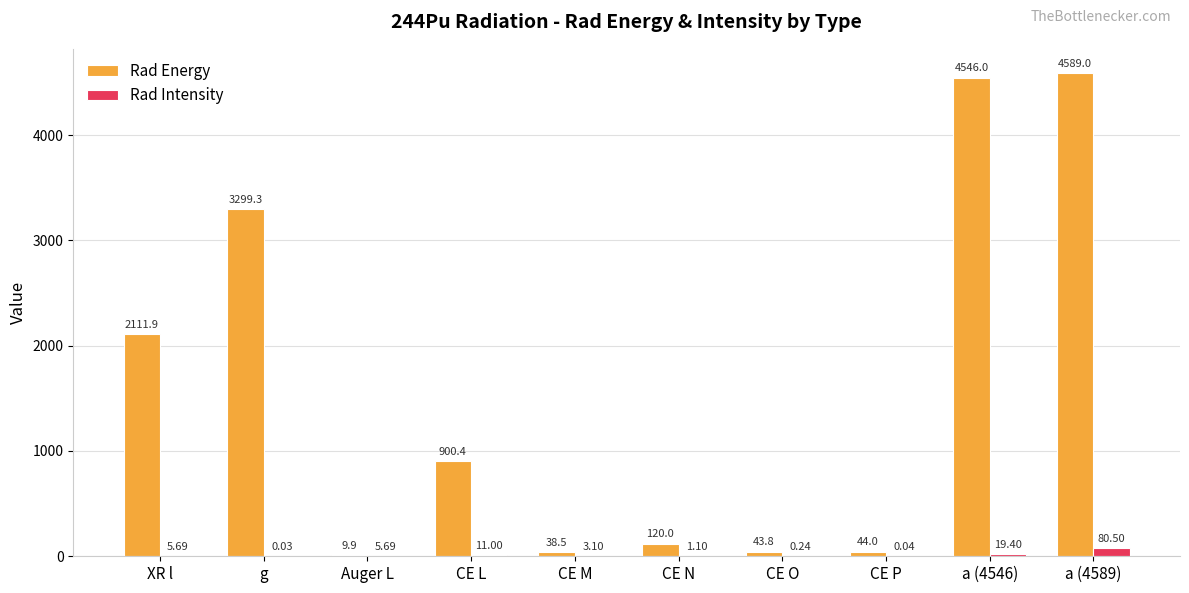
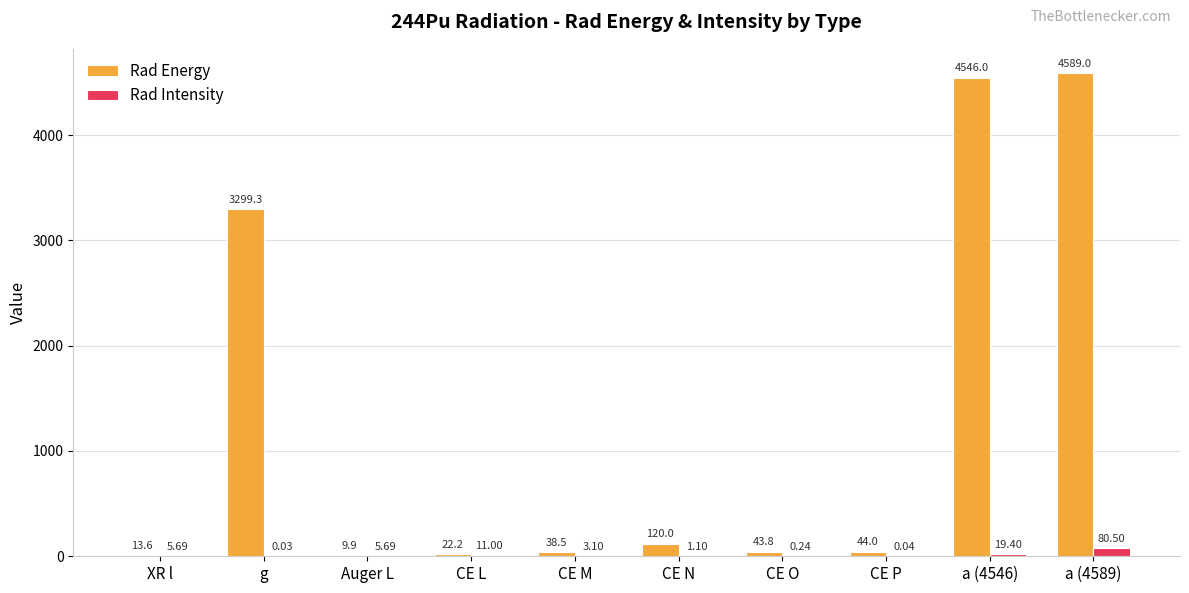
Rad Energy, XR l: 2111.9 -> 13.6
Rad Energy, CE L: 900.4 -> 22.2
